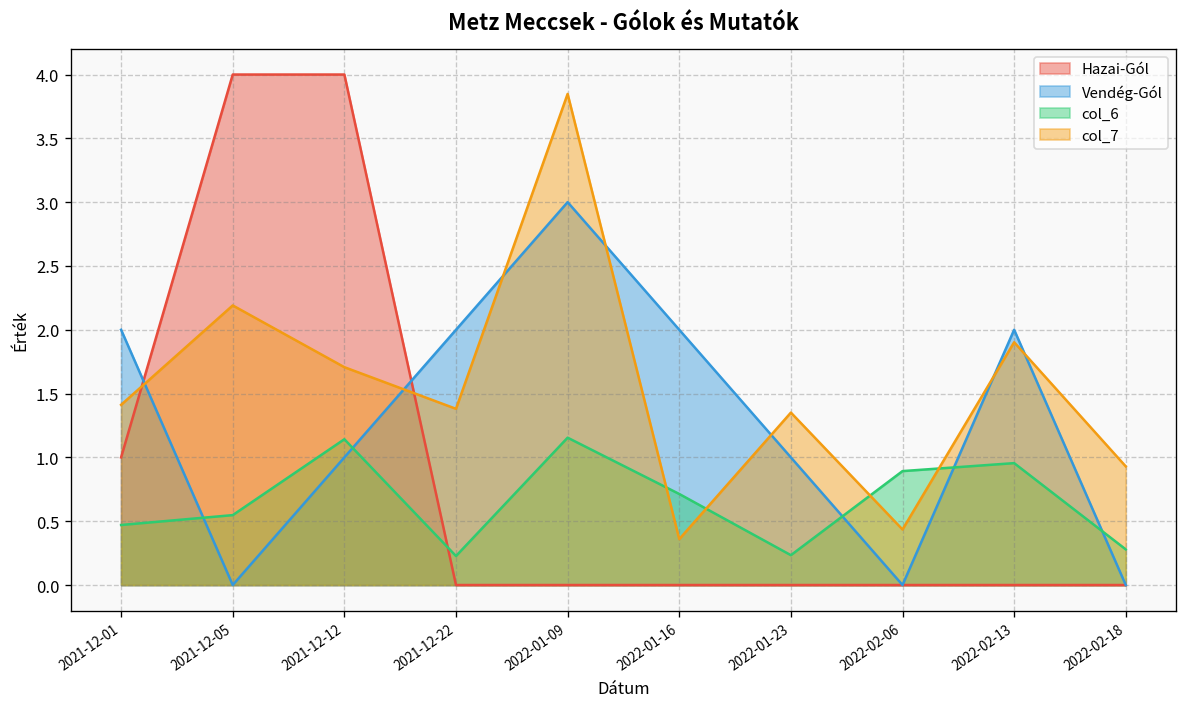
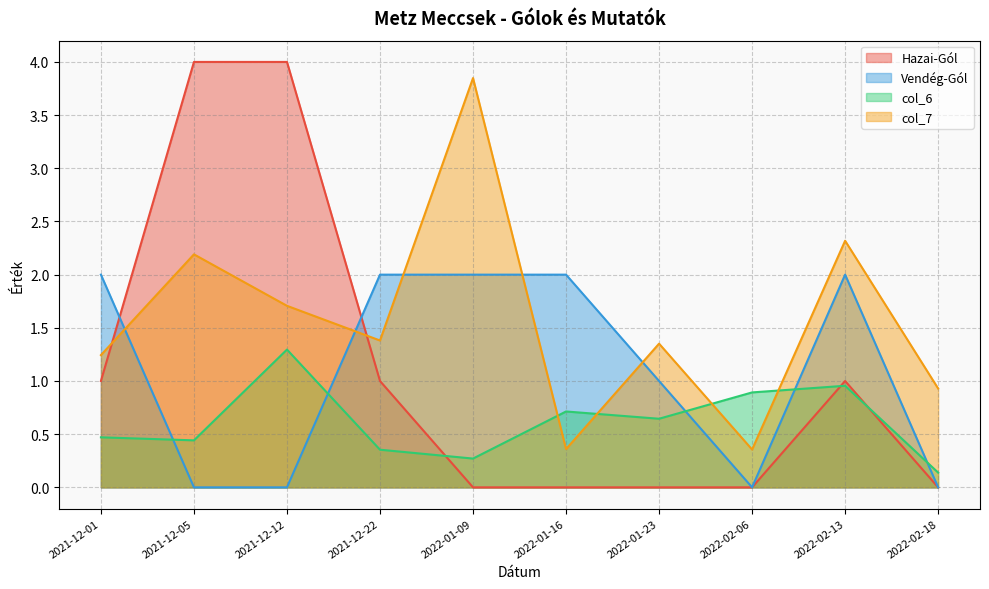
col_7, 2021-12-01: 1.41 -> 1.24
col_6, 2021-12-05: 0.55 -> 0.44
Vendég-Gól, 2021-12-12: 1 -> 0
col_6, 2021-12-12: 1.14 -> 1.30
Hazai-Gól, 2021-12-22: 0 -> 1
col_6, 2021-12-22: 0.23 -> 0.35
Vendég-Gól, 2022-01-09: 3 -> 2
col_6, 2022-01-09: 1.15 -> 0.27
col_6, 2022-01-23: 0.23 -> 0.65
col_7, 2022-02-06: 0.44 -> 0.36
Hazai-Gól, 2022-02-13: 0 -> 1
col_7, 2022-02-13: 1.90 -> 2.32
col_6, 2022-02-18: 0.28 -> 0.14
